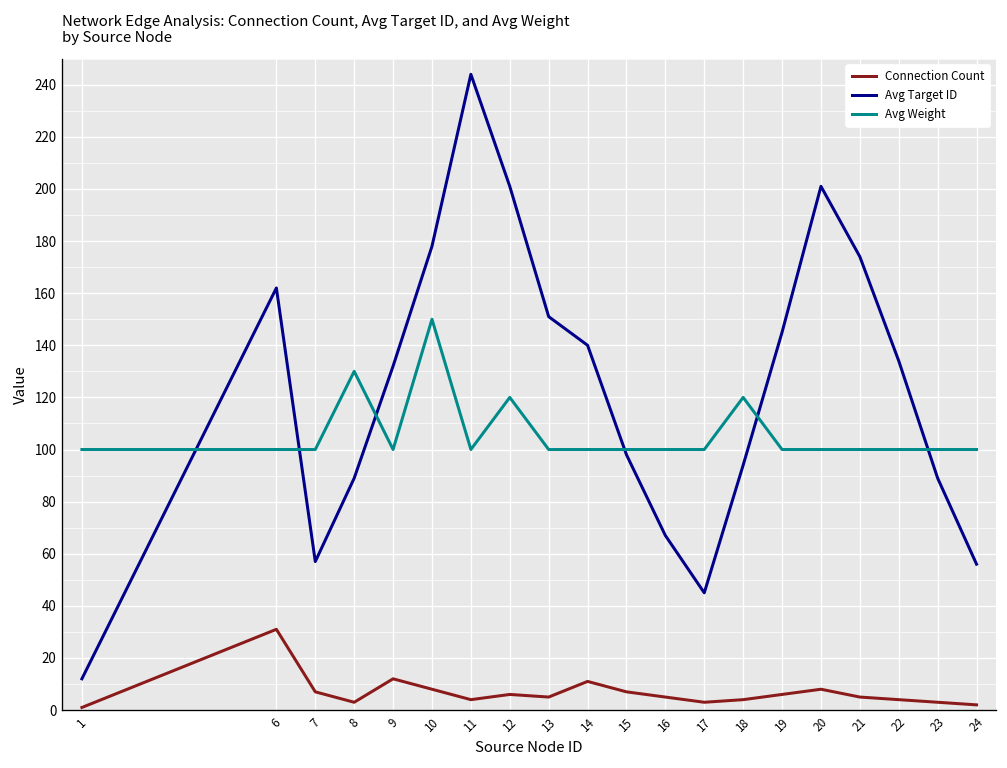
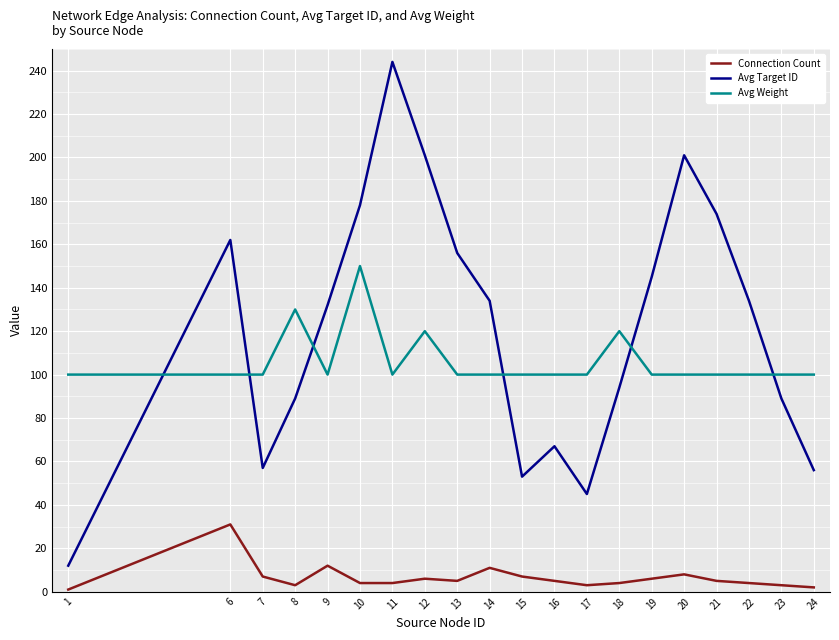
Connection Count, 10: 8 -> 4
Avg Target ID, 13: 151 -> 156
Avg Target ID, 14: 140 -> 134
Avg Target ID, 15: 98 -> 53
